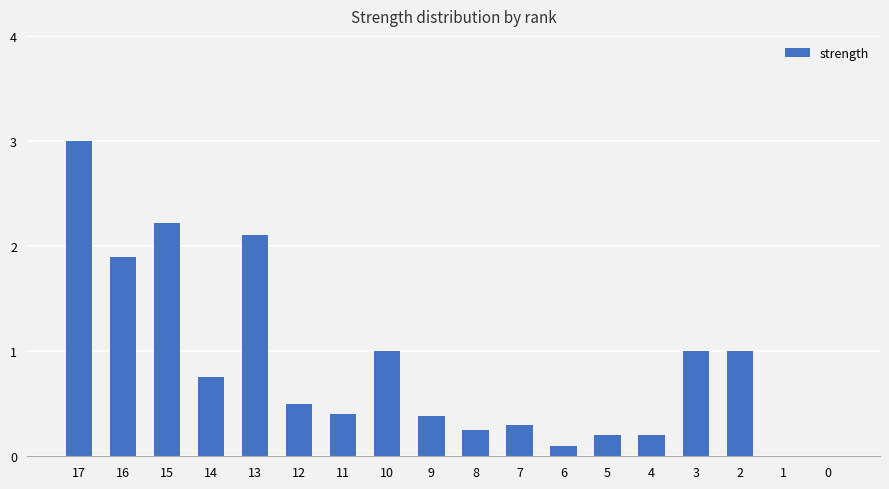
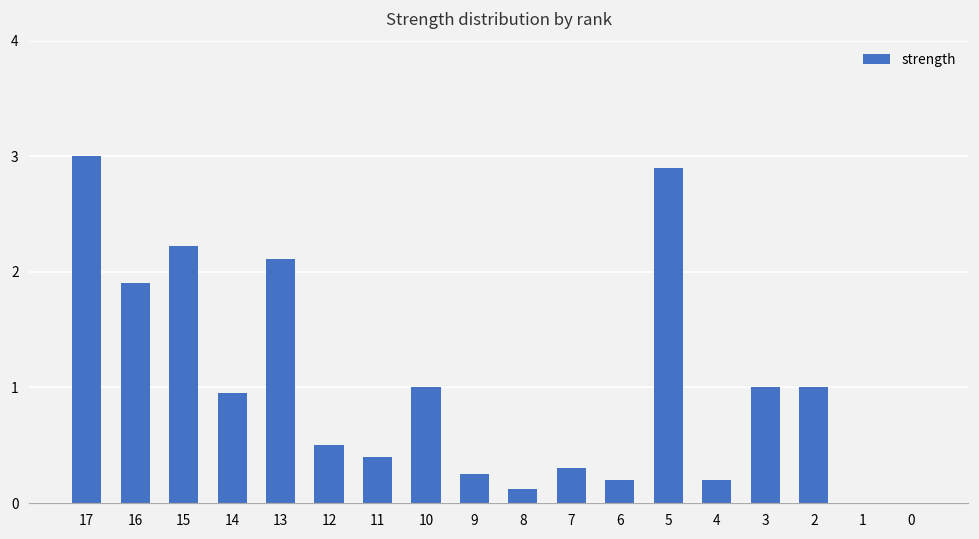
14: 0.75 -> 0.95
9: 0.38 -> 0.25
8: 0.25 -> 0.12
6: 0.1 -> 0.2
5: 0.2 -> 2.9
